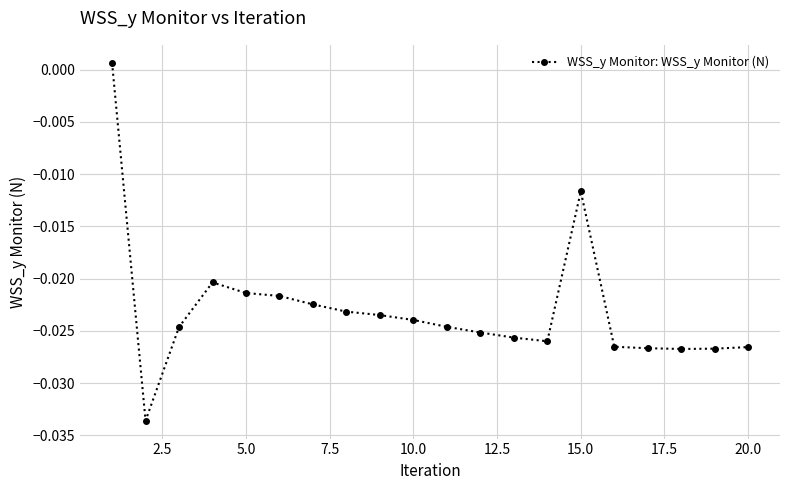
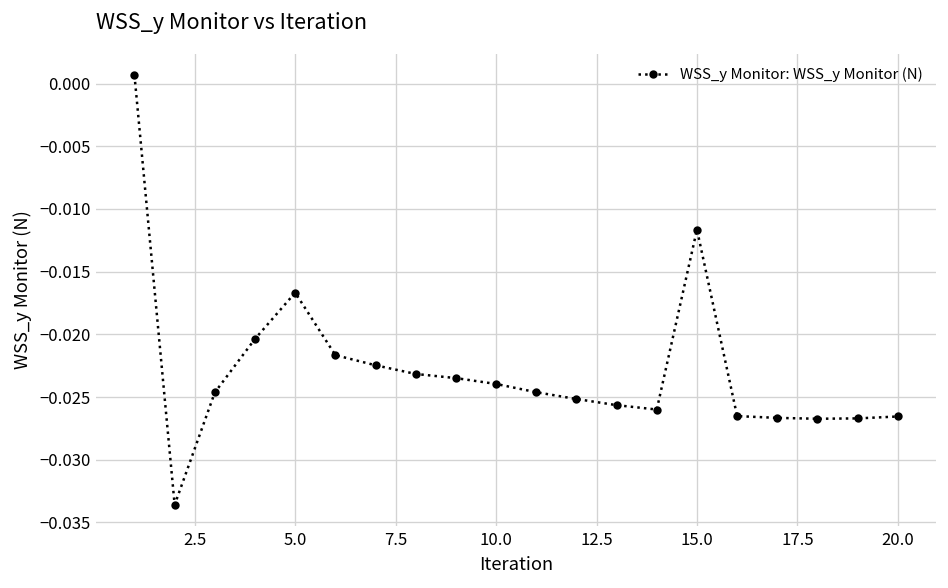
5.0: -0.0214 -> -0.0167
